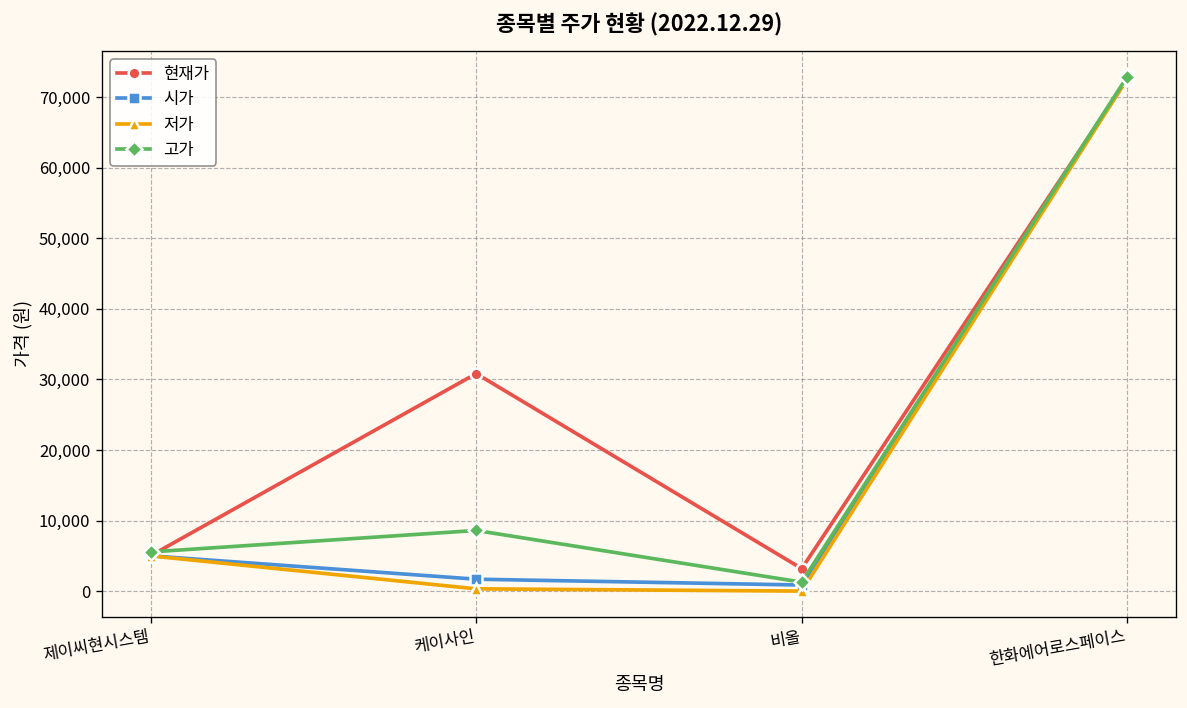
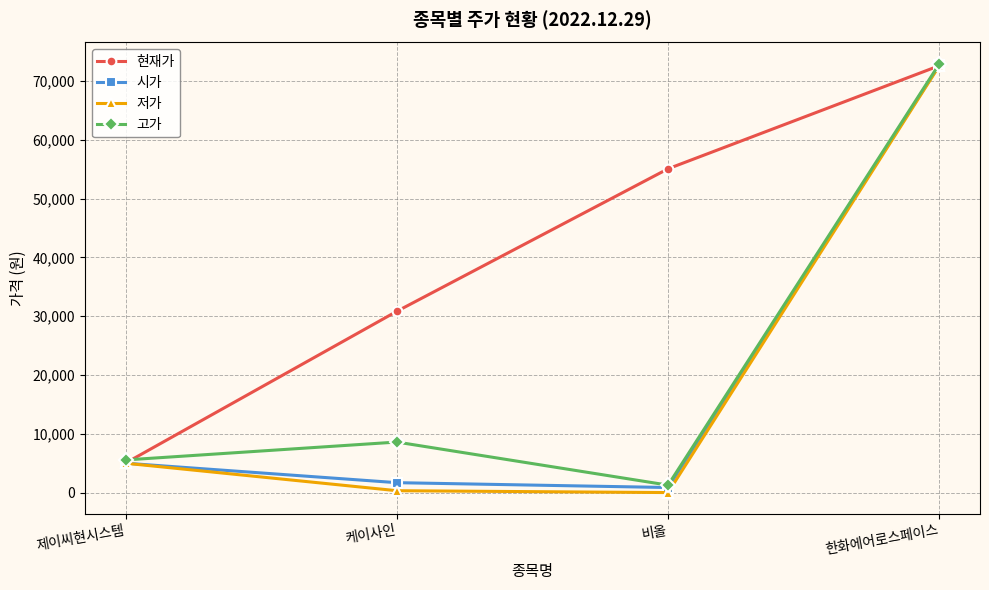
현재가, 비올: 3,000 -> 55,000
